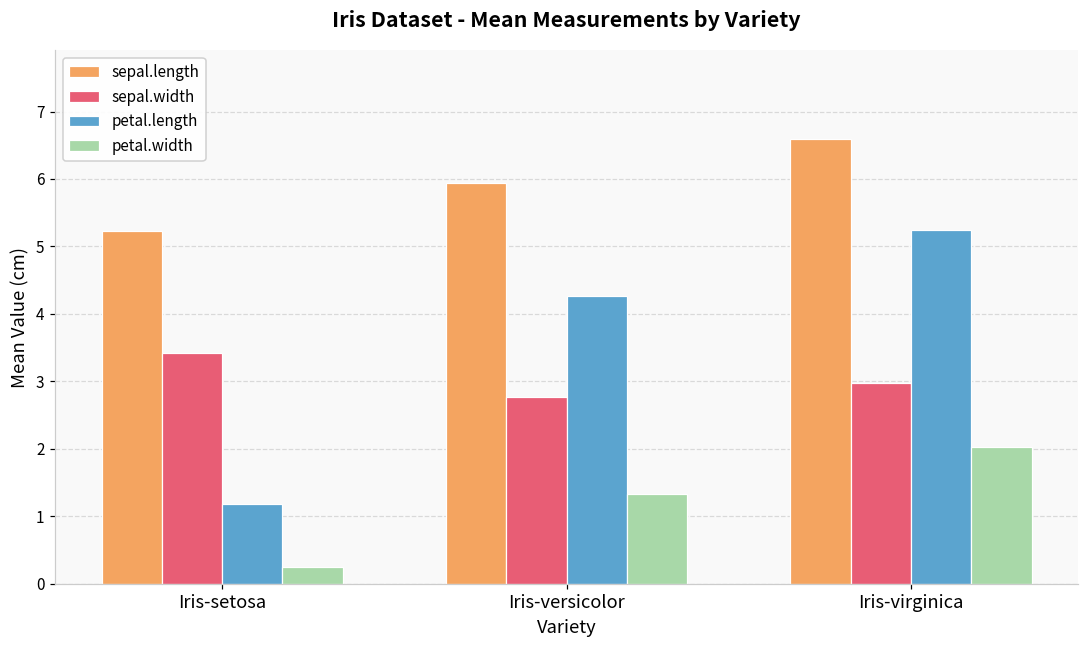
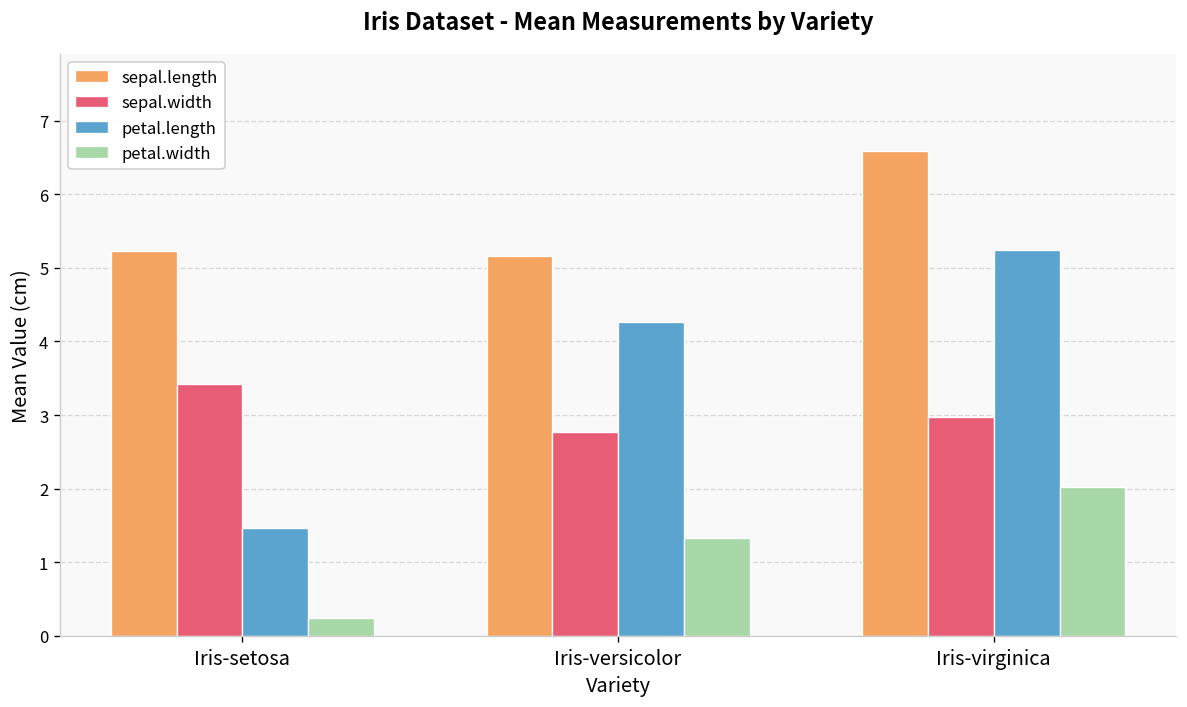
petal.length, Iris-setosa: 1.2 -> 1.5
sepal.length, Iris-versicolor: 5.9 -> 5.2
